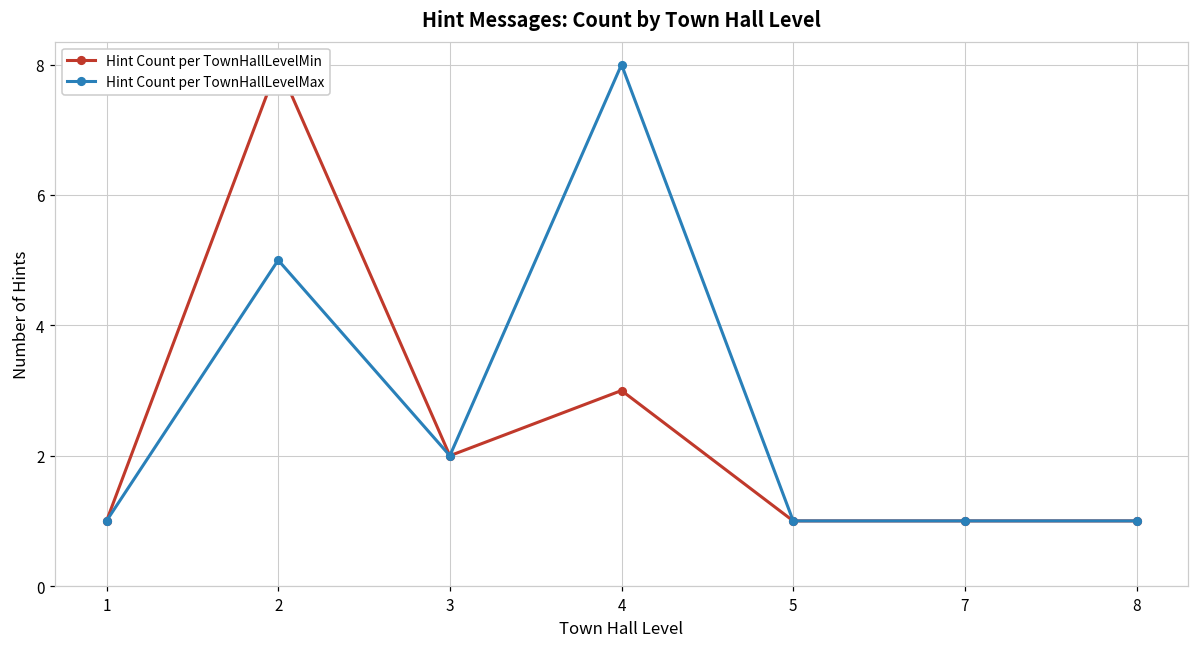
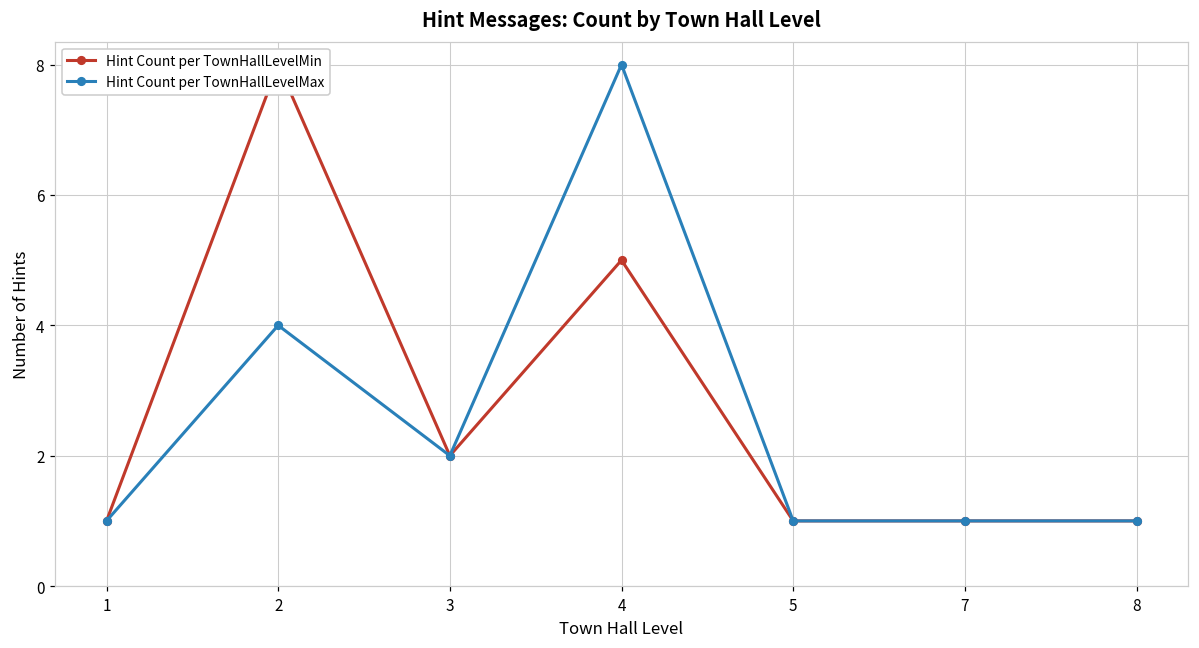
Hint Count per TownHallLevelMax, 2: 5 -> 4
Hint Count per TownHallLevelMin, 4: 3 -> 5
